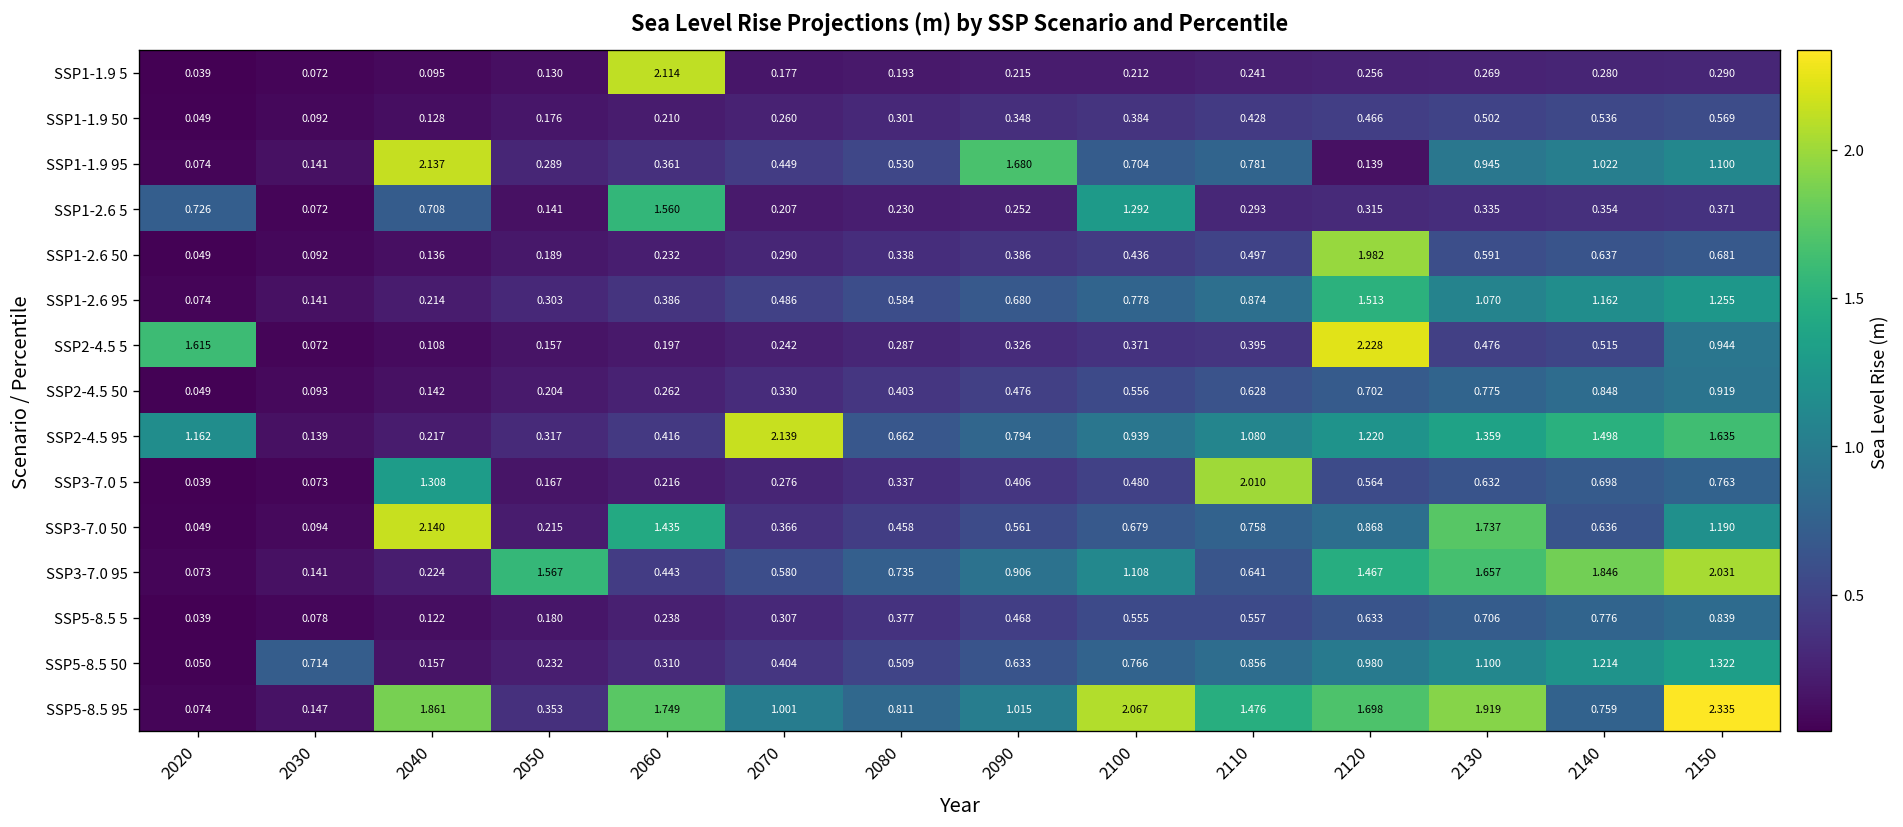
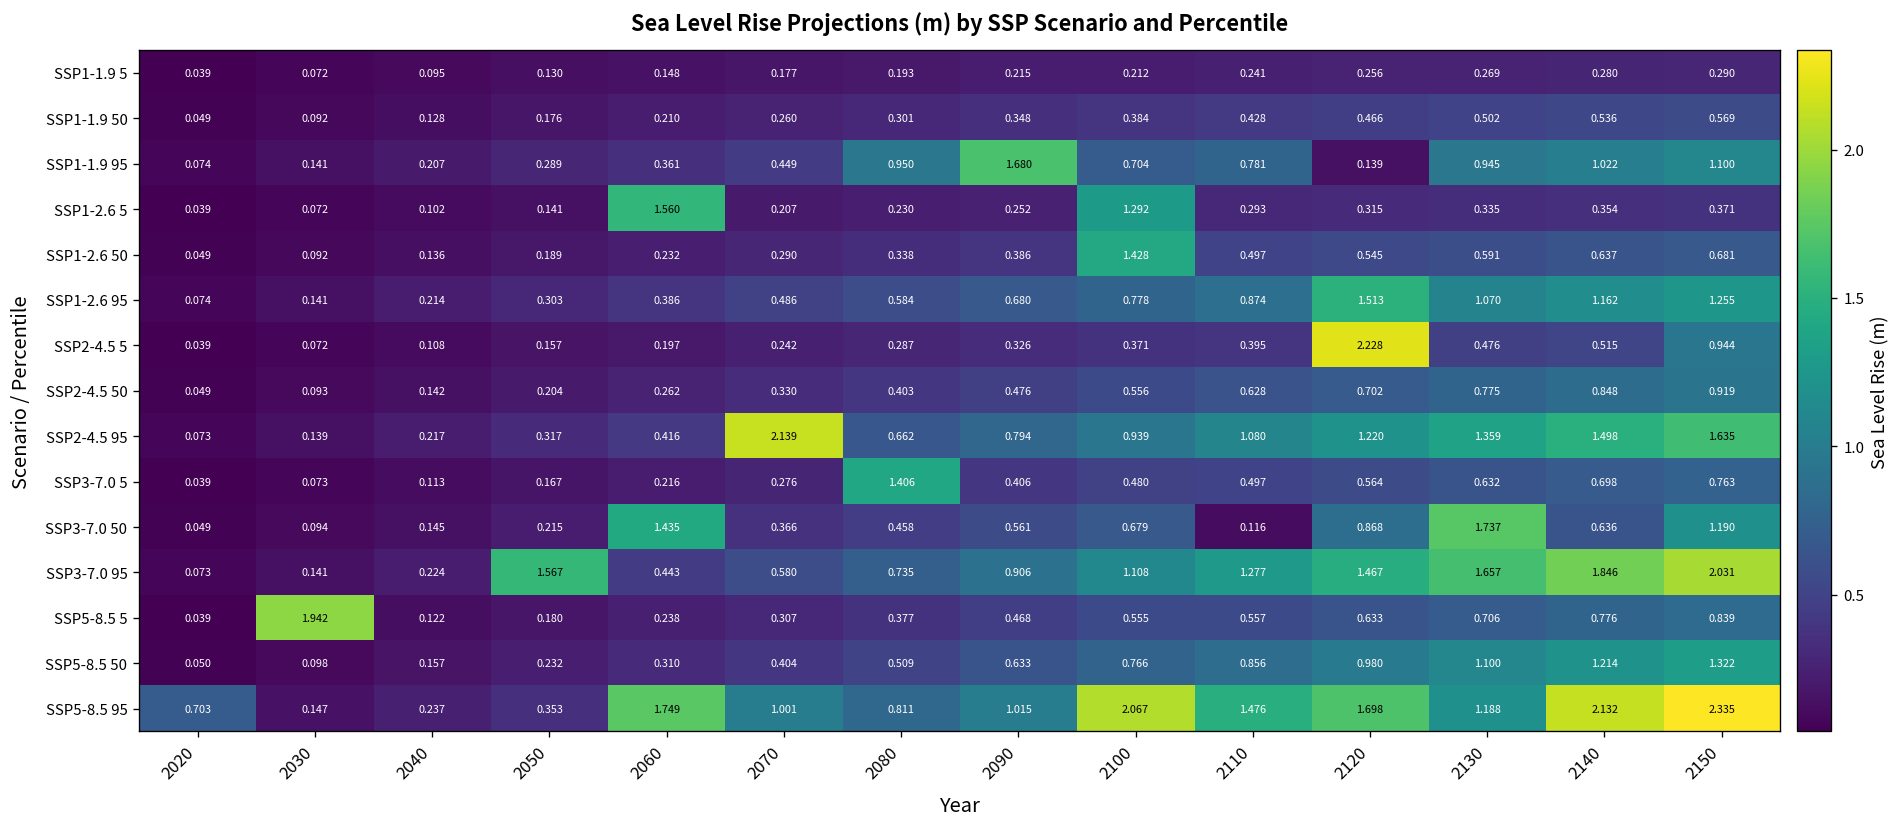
SSP1-1.9 5, 2060: 2.114 -> 0.148
SSP1-1.9 95, 2040: 2.137 -> 0.207
SSP1-1.9 95, 2080: 0.530 -> 0.950
SSP1-2.6 5, 2020: 0.726 -> 0.039
SSP1-2.6 5, 2040: 0.708 -> 0.102
SSP1-2.6 50, 2100: 0.436 -> 1.428
SSP1-2.6 50, 2120: 1.982 -> 0.545
SSP2-4.5 5, 2020: 1.615 -> 0.039
SSP2-4.5 95, 2020: 1.162 -> 0.073
SSP3-7.0 5, 2040: 1.308 -> 0.113
SSP3-7.0 5, 2080: 0.337 -> 1.406
SSP3-7.0 5, 2110: 2.010 -> 0.497
SSP3-7.0 50, 2040: 2.140 -> 0.145
SSP3-7.0 50, 2110: 0.758 -> 0.116
SSP3-7.0 95, 2110: 0.641 -> 1.277
SSP5-8.5 5, 2030: 0.078 -> 1.942
SSP5-8.5 50, 2030: 0.714 -> 0.098
SSP5-8.5 95, 2020: 0.074 -> 0.703
SSP5-8.5 95, 2040: 1.861 -> 0.237
SSP5-8.5 95, 2130: 1.919 -> 1.188
SSP5-8.5 95, 2140: 0.759 -> 2.132
